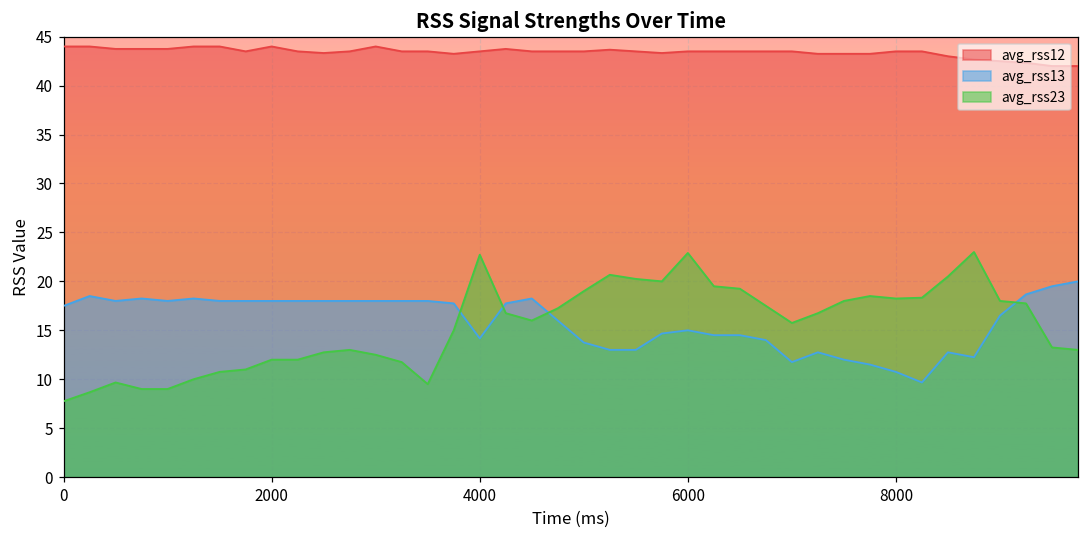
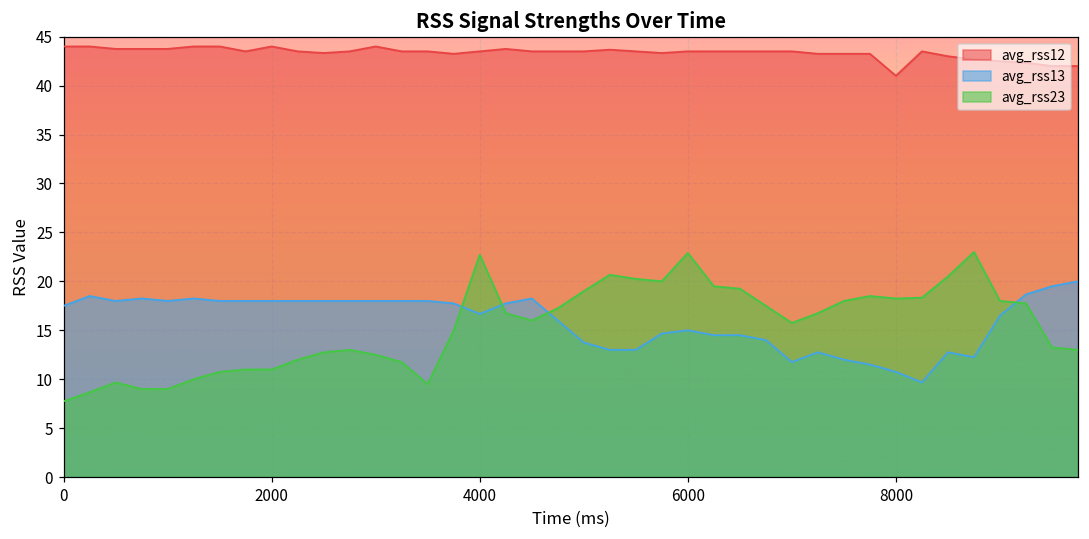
avg_rss23, 2000: 12 -> 11
avg_rss13, 4000: 14 -> 17
avg_rss12, 8000: 44 -> 41
